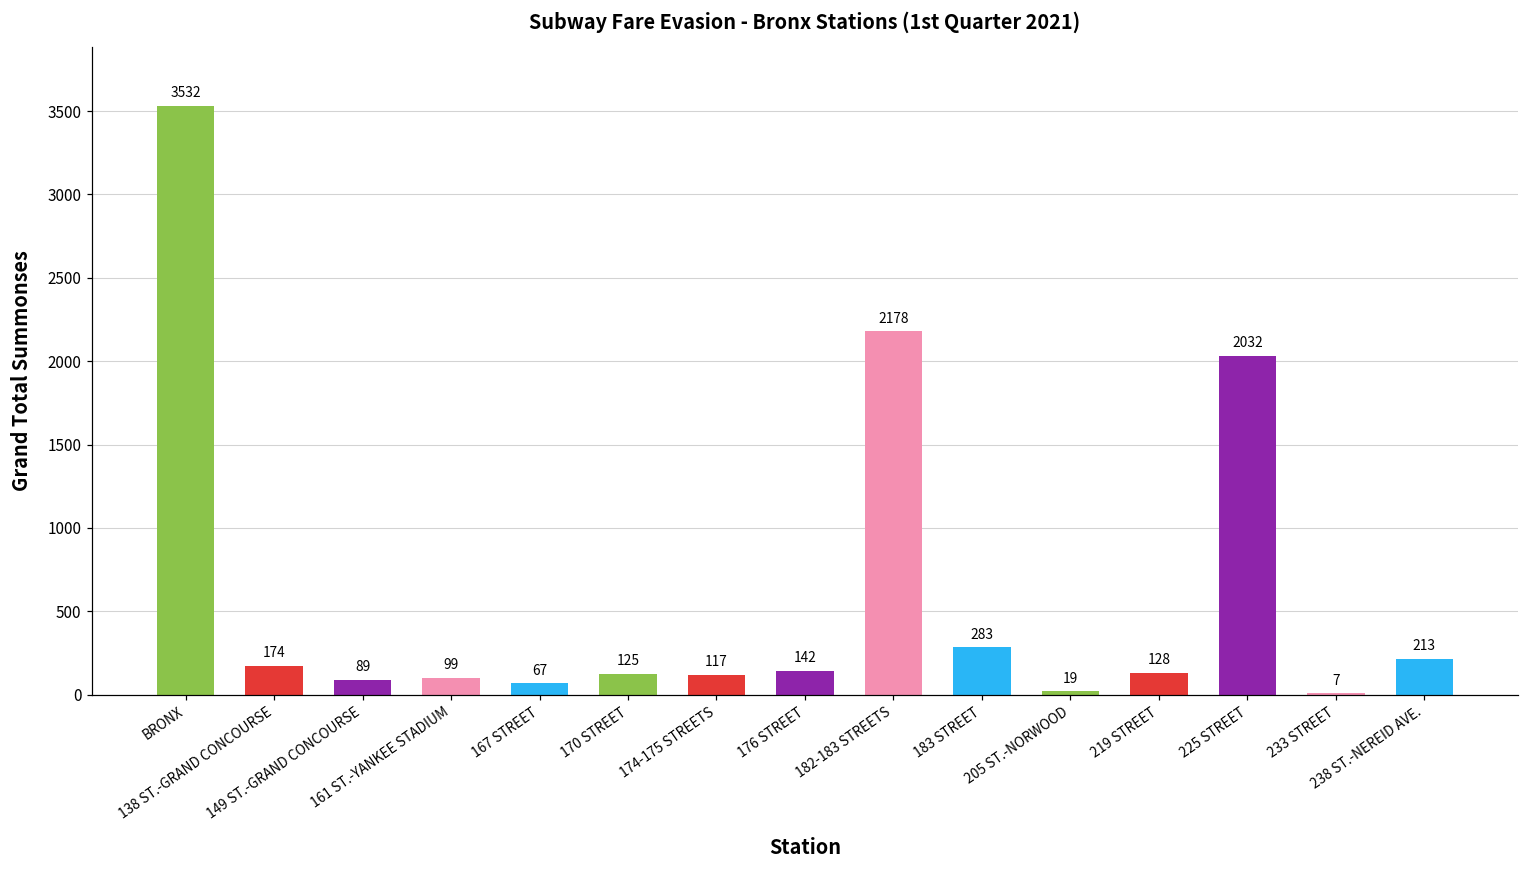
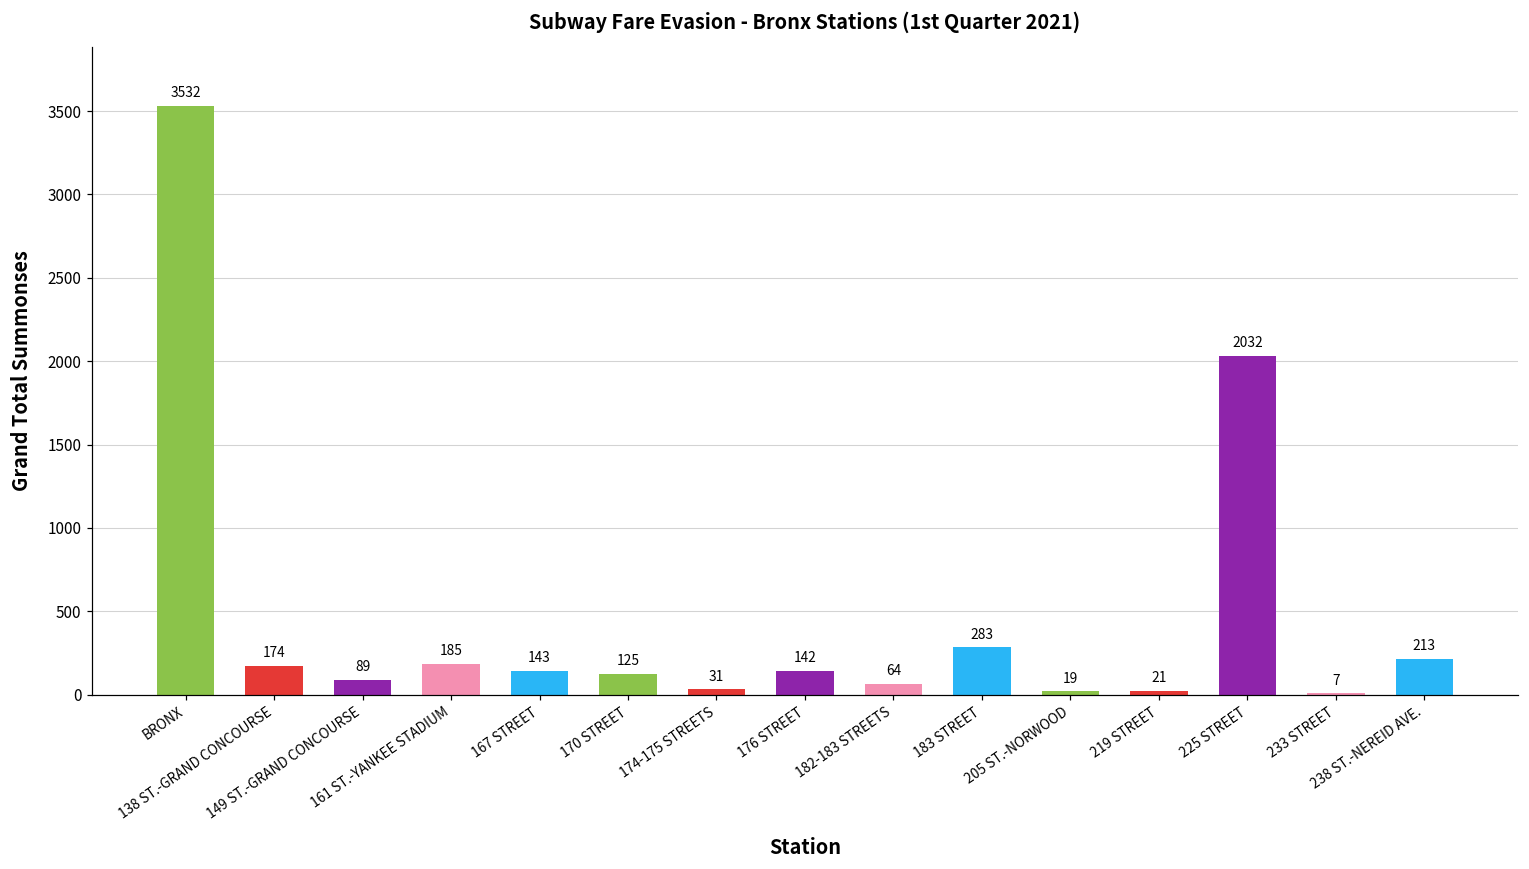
161 ST.-YANKEE STADIUM: 99 -> 185
167 STREET: 67 -> 143
174-175 STREETS: 117 -> 31
182-183 STREETS: 2178 -> 64
219 STREET: 128 -> 21
